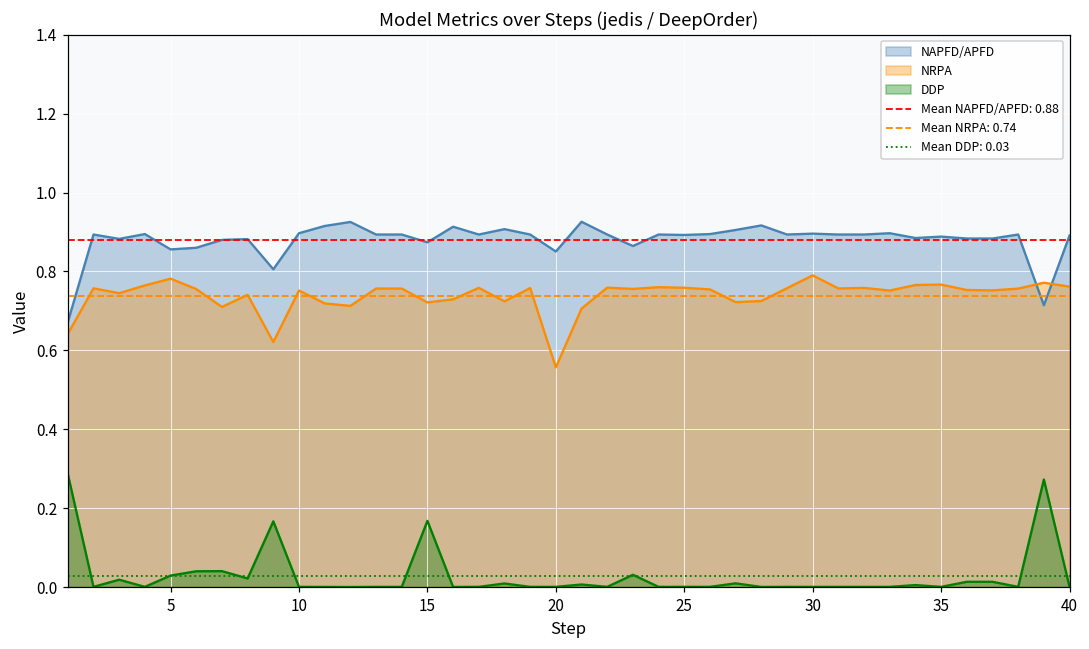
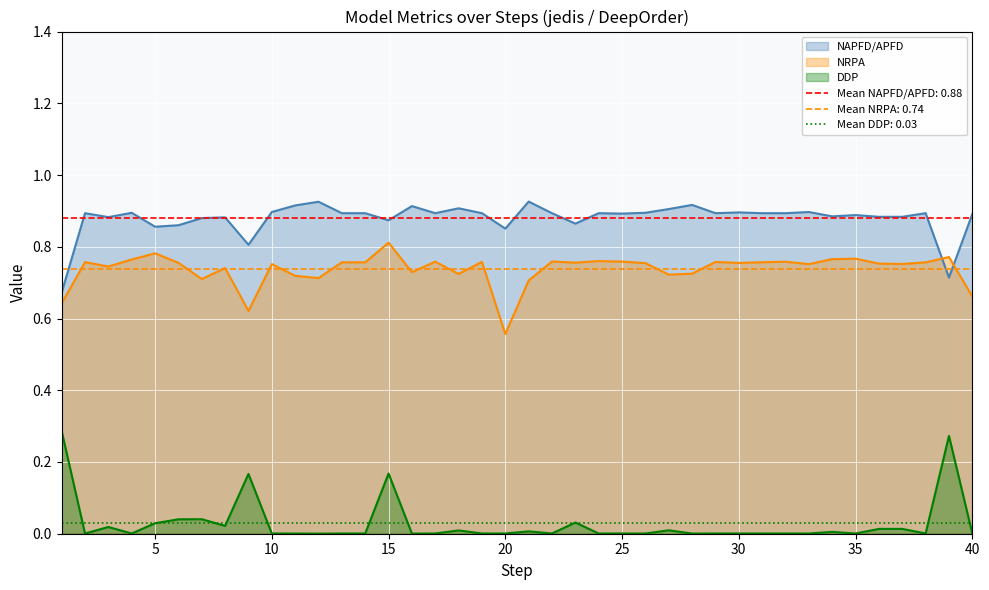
NRPA, 15: 0.72 -> 0.81
NRPA, 30: 0.79 -> 0.75
NRPA, 40: 0.76 -> 0.66
